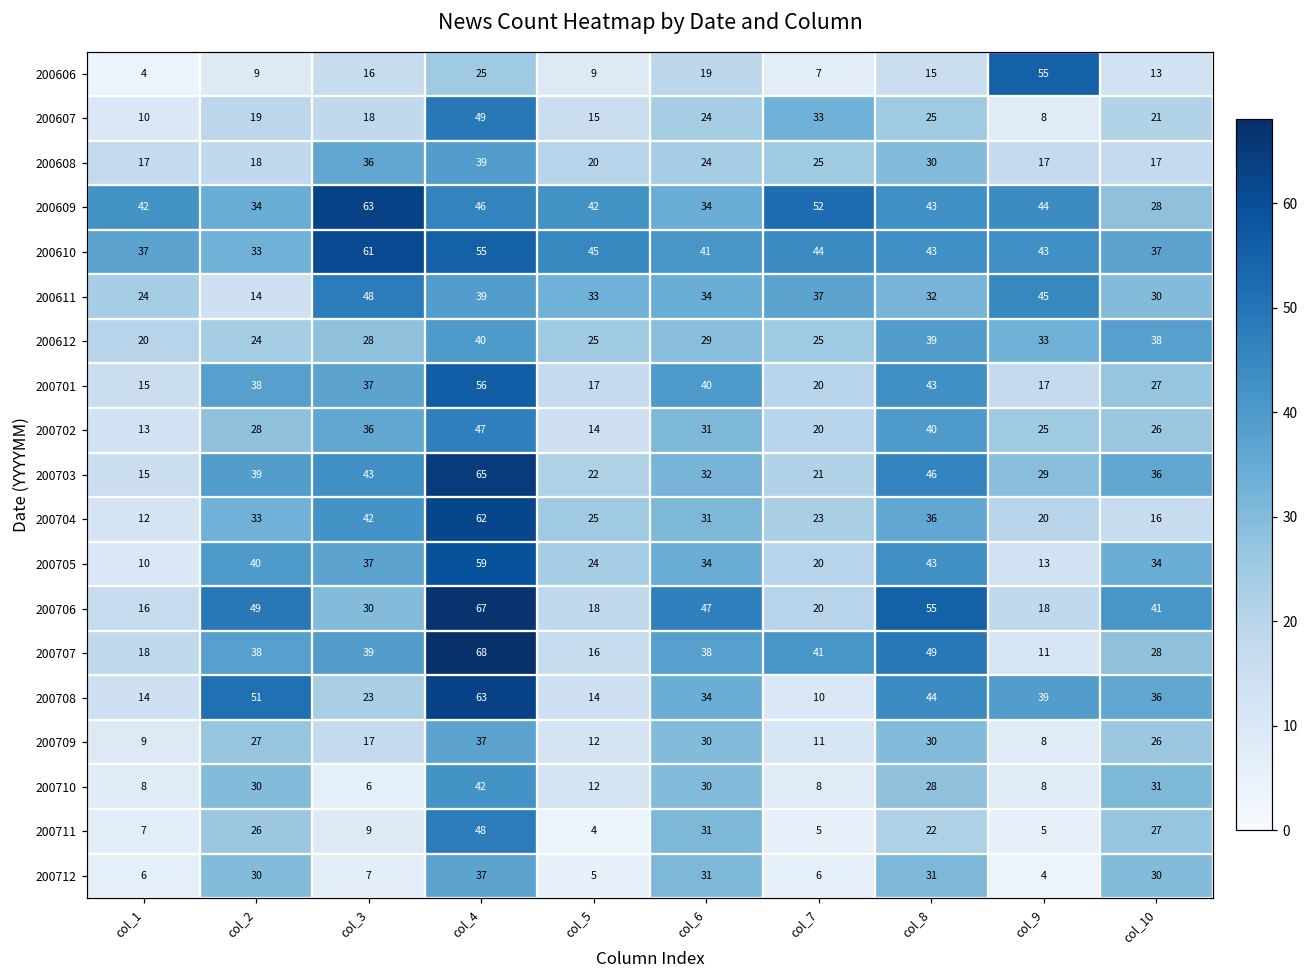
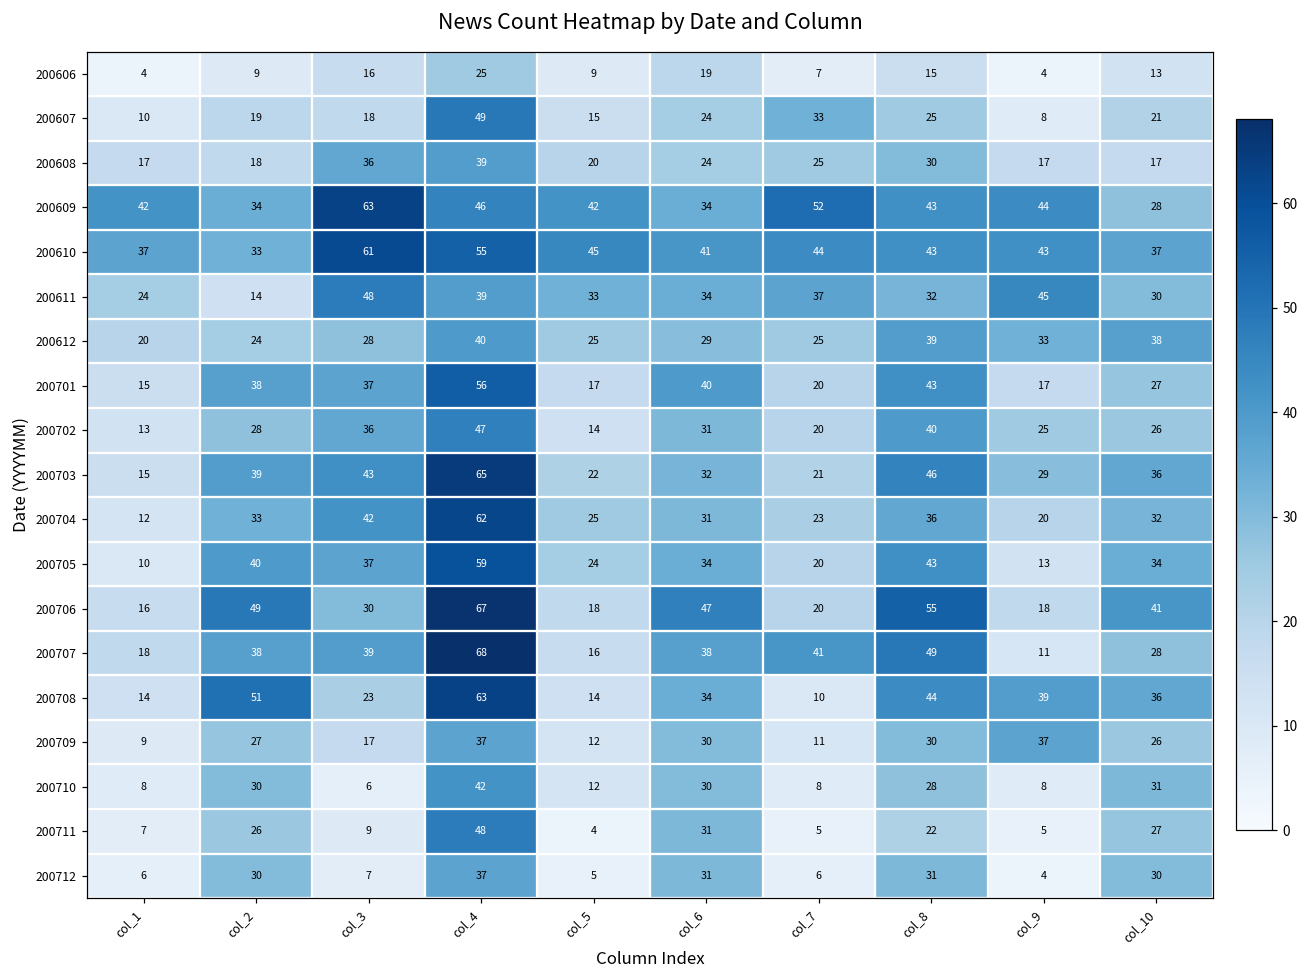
200606, col_9: 55 -> 4
200704, col_10: 16 -> 32
200709, col_9: 8 -> 37
